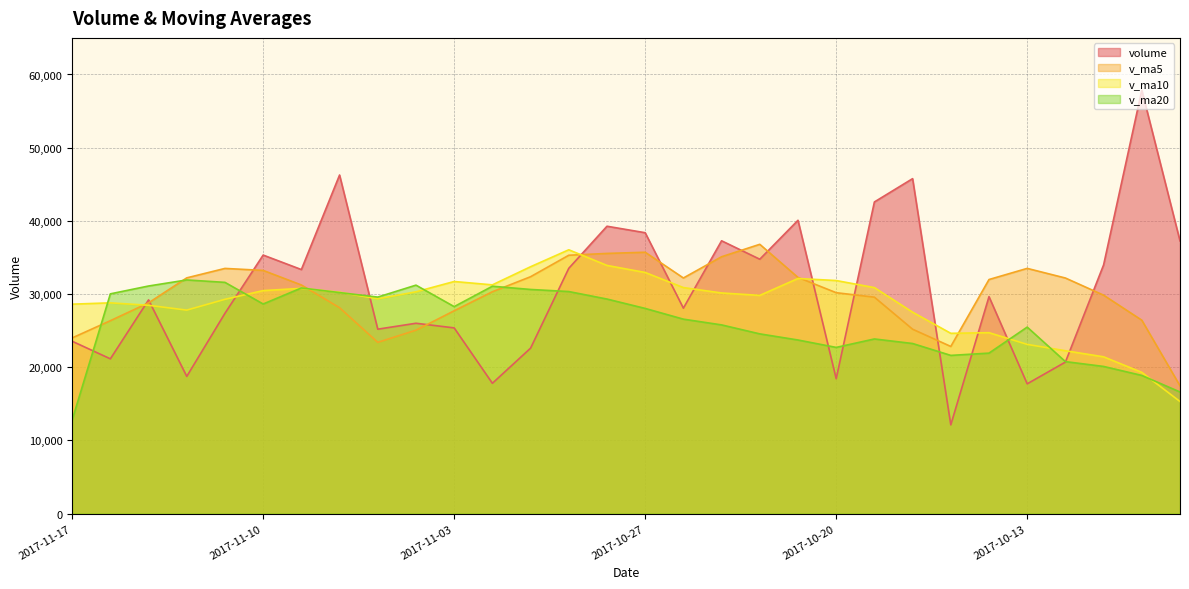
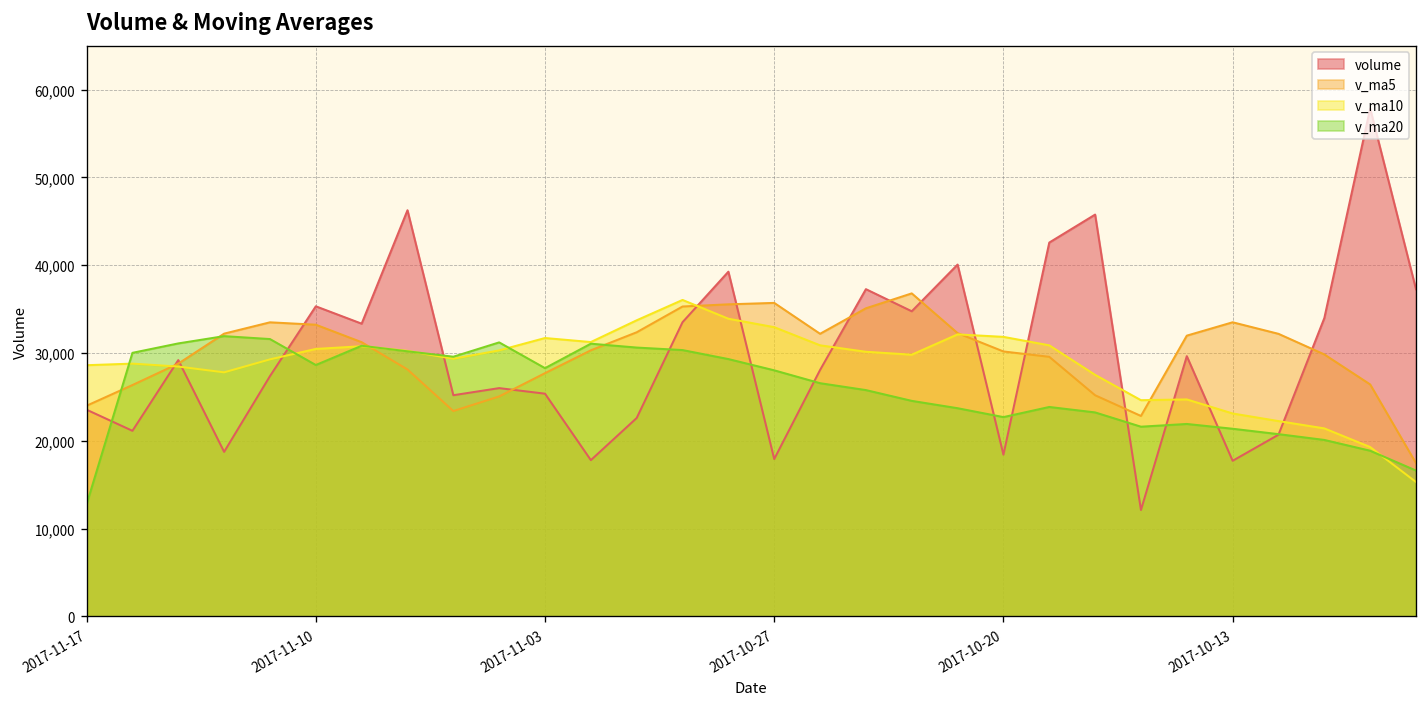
volume, 2017-10-27: 38,000 -> 18,000
v_ma20, 2017-10-13: 25,000 -> 21,000
